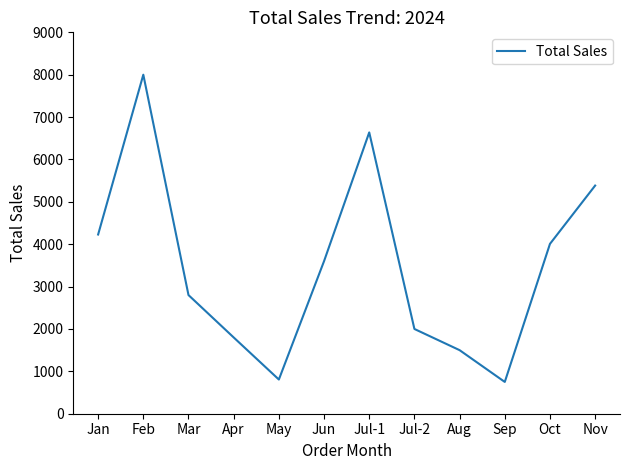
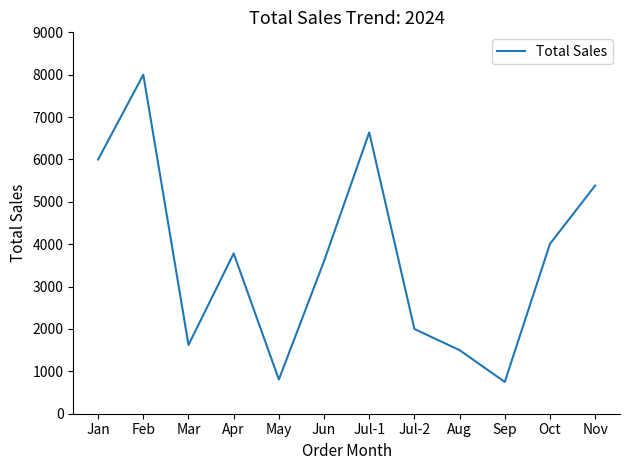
Jan: 4200 -> 6000
Mar: 2800 -> 1600
Apr: 1800 -> 3800
